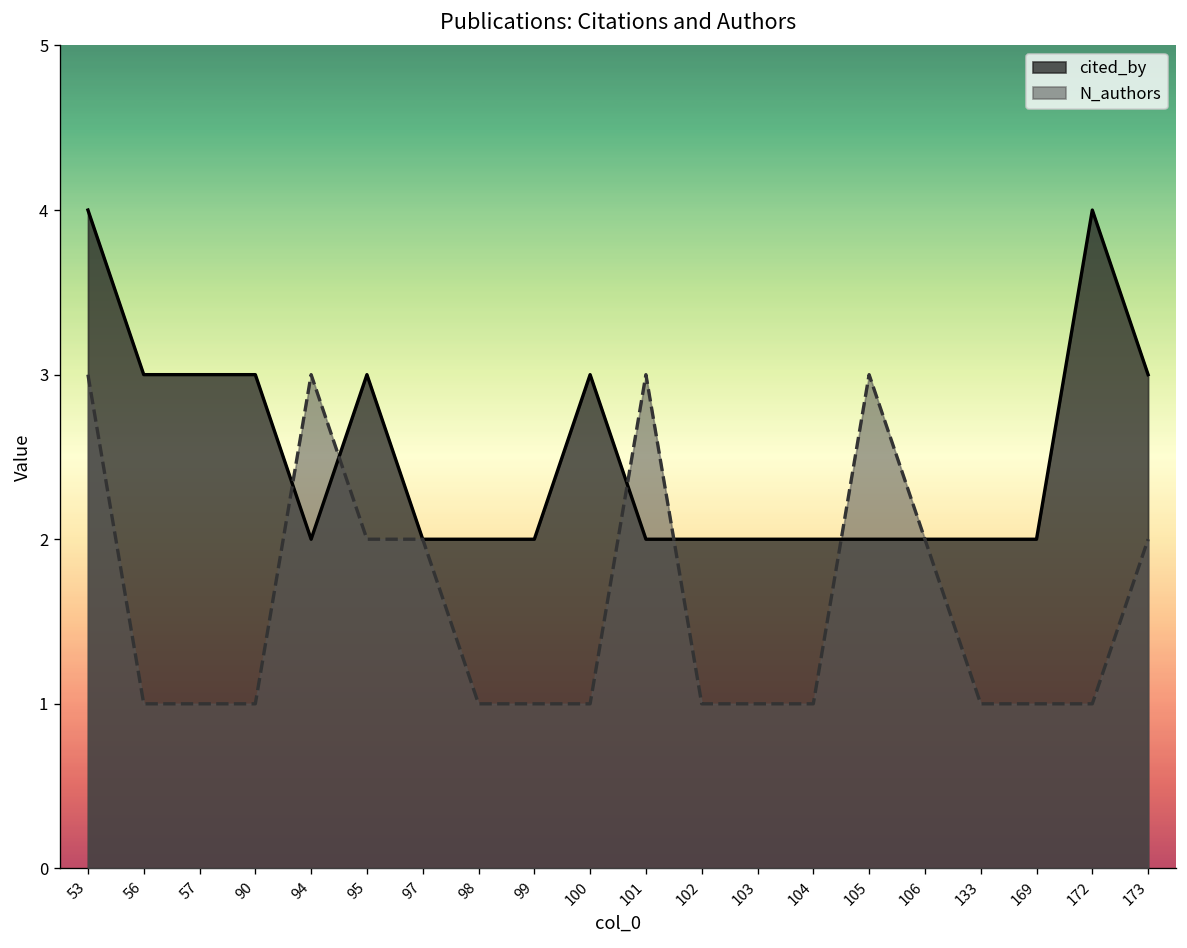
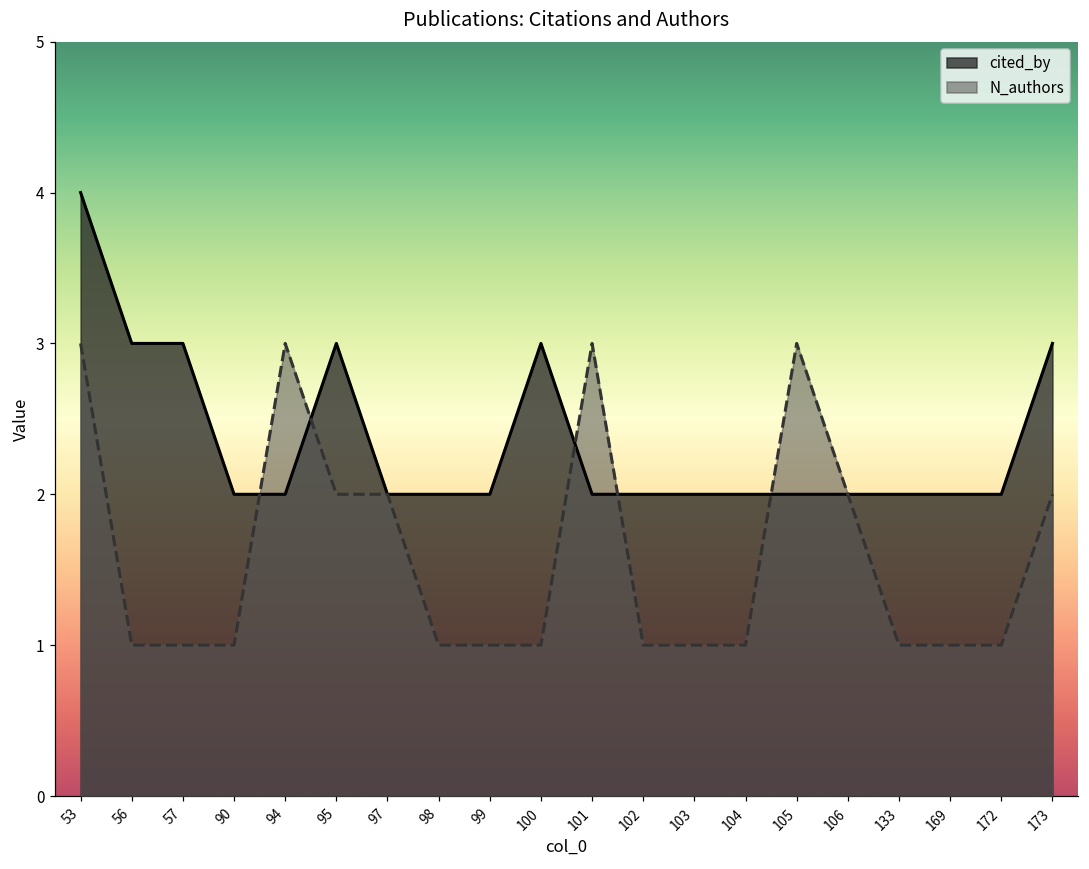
cited_by, 90: 3 -> 2
cited_by, 172: 4 -> 2
